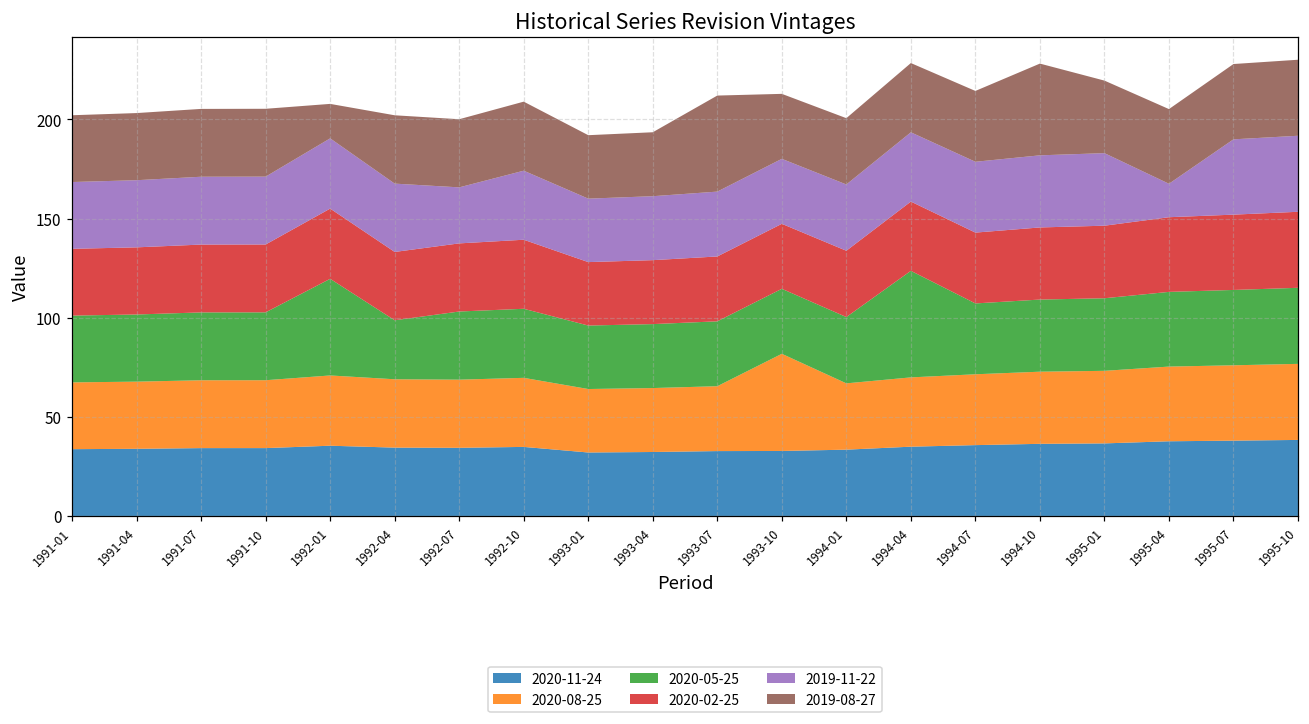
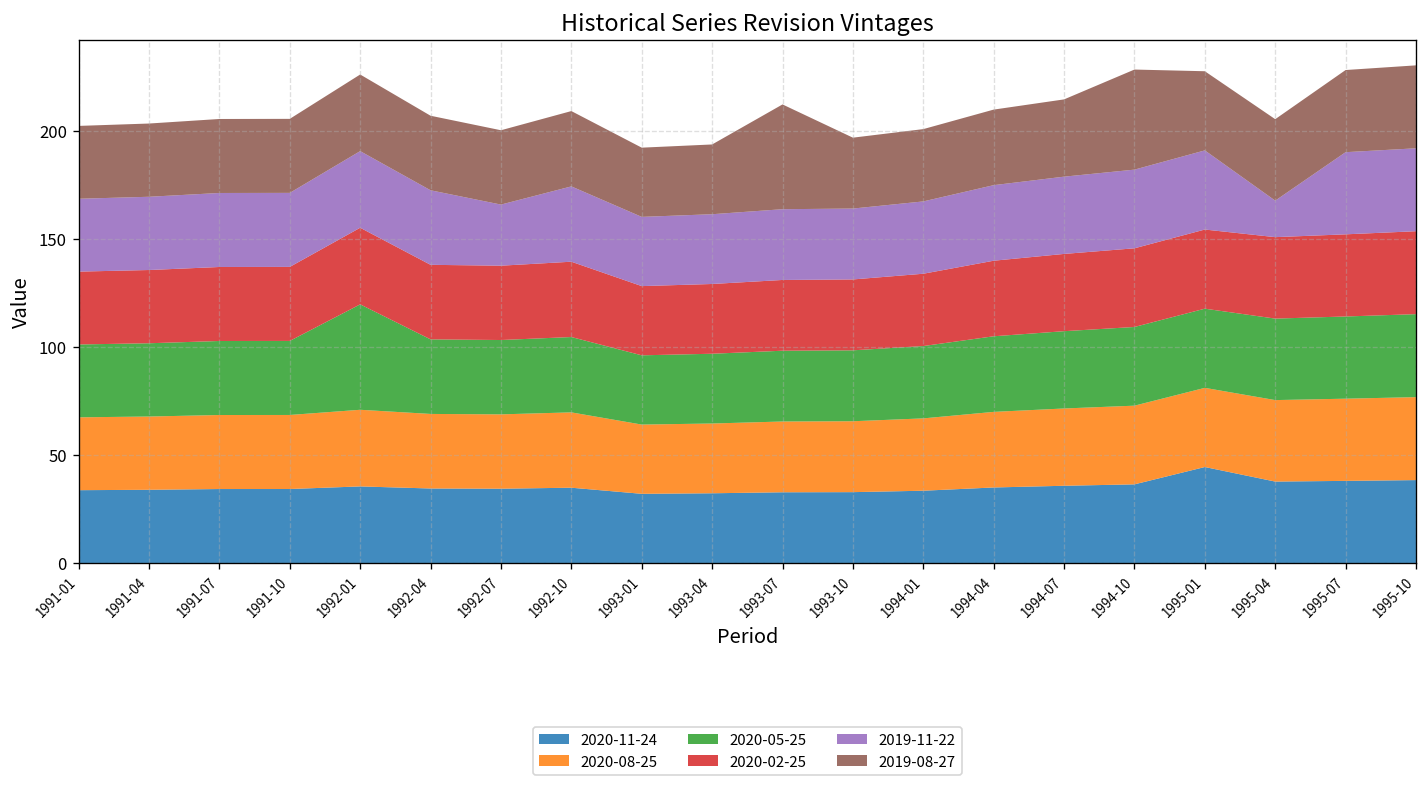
2019-08-27, 1992-01: 17 -> 35
2020-05-25, 1992-04: 30 -> 34
2020-08-25, 1993-10: 49 -> 33
2020-05-25, 1994-04: 54 -> 35
2020-11-24, 1995-01: 37 -> 44
